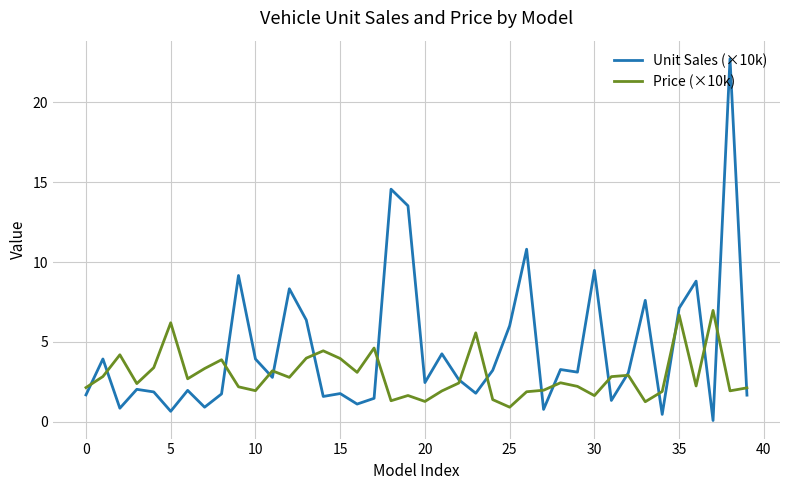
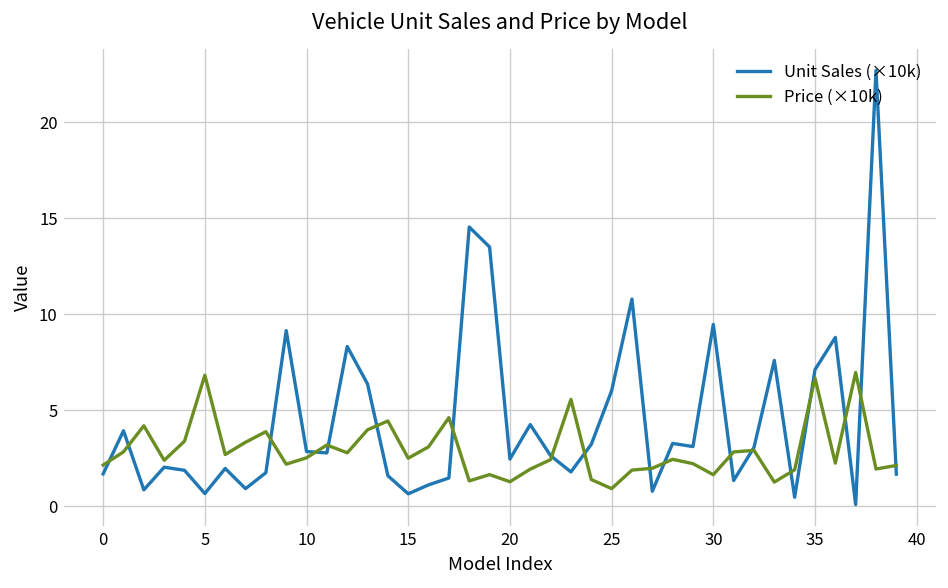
Price (×10k), 5: 6.2 -> 6.8
Unit Sales (×10k), 10: 3.9 -> 2.9
Price (×10k), 10: 2.0 -> 2.5
Unit Sales (×10k), 15: 1.8 -> 0.7
Price (×10k), 15: 4.0 -> 2.5
